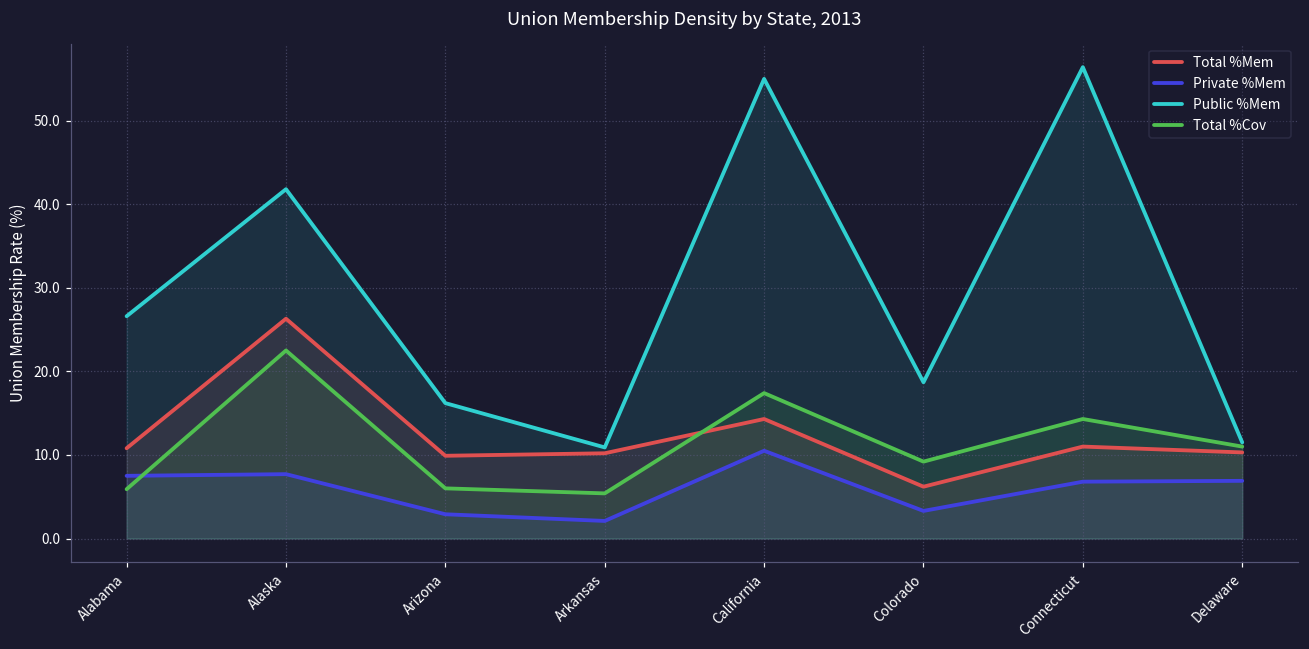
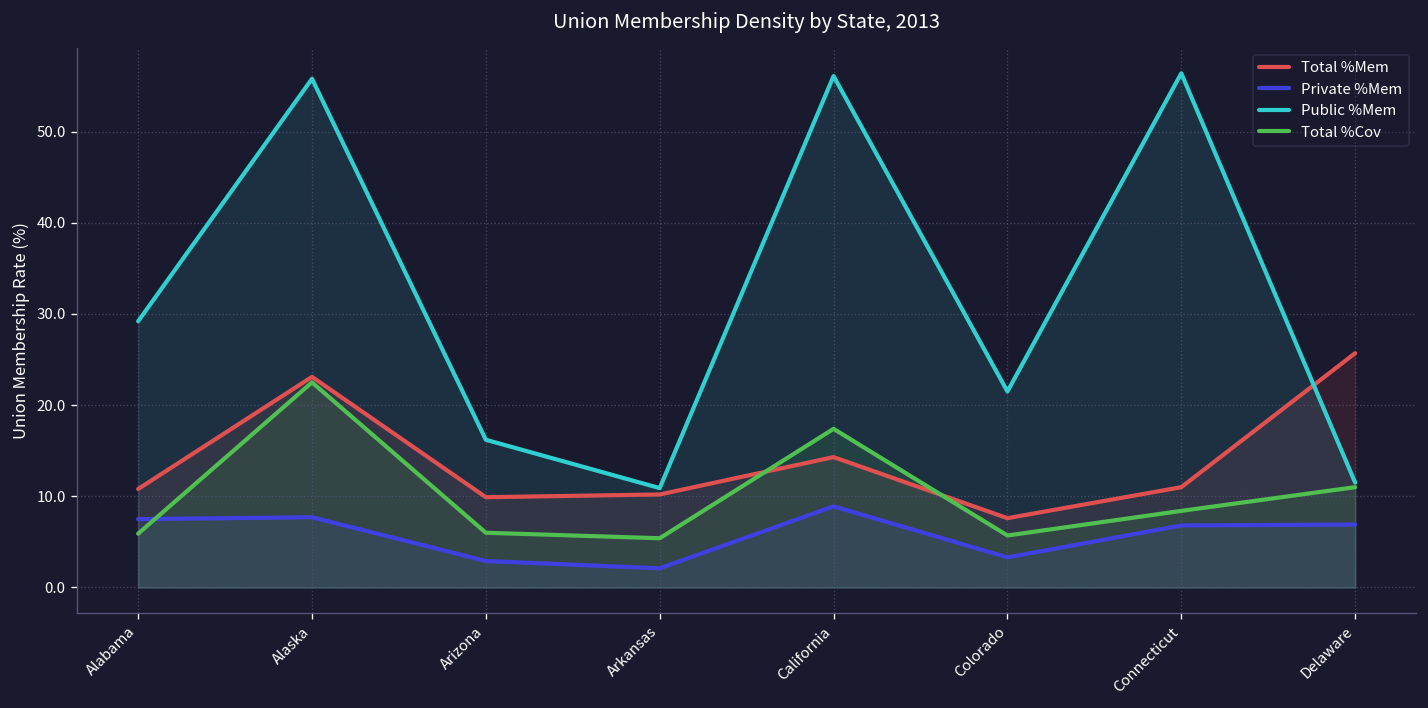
Public %Mem, Alabama: 27 -> 29
Total %Mem, Alaska: 26 -> 23
Public %Mem, Alaska: 42 -> 56
Private %Mem, California: 11 -> 9
Public %Mem, California: 55 -> 56
Total %Mem, Colorado: 6 -> 8
Public %Mem, Colorado: 19 -> 22
Total %Cov, Colorado: 9 -> 6
Total %Cov, Connecticut: 14 -> 8
Total %Mem, Delaware: 10 -> 26
